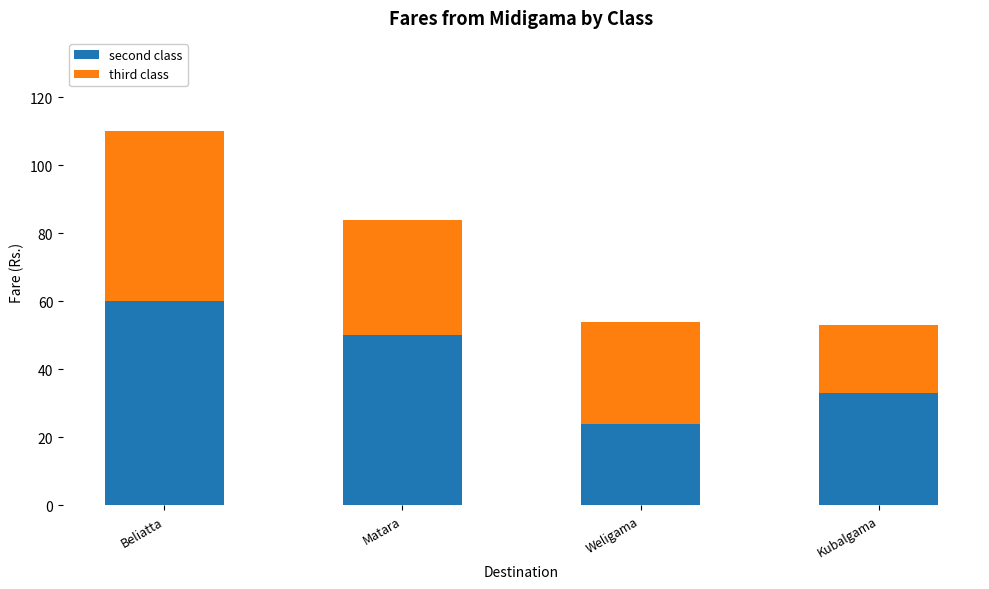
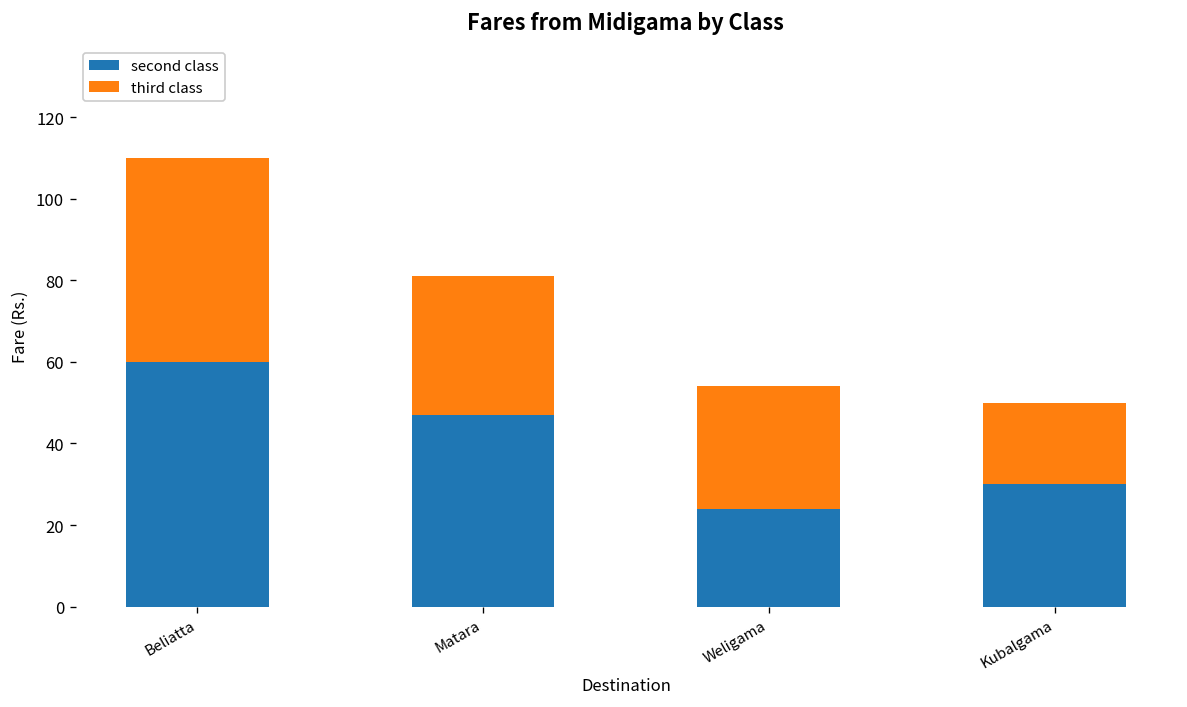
second class, Matara: 50 -> 47
second class, Kubalgama: 33 -> 30
